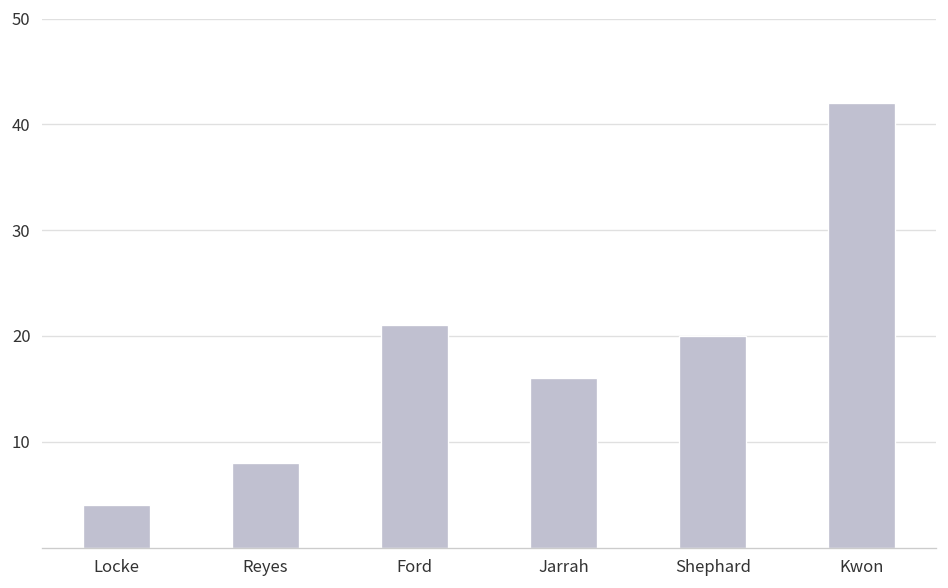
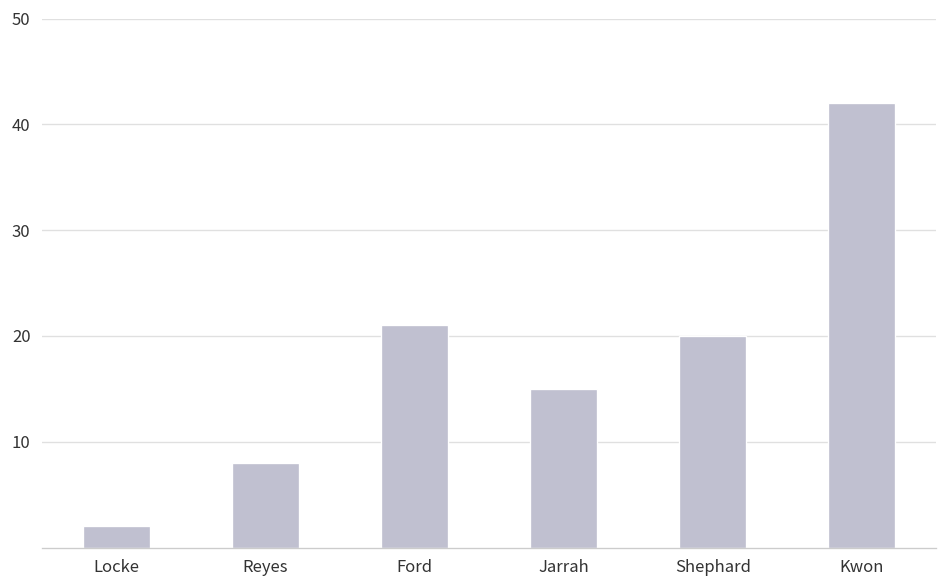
Locke: 4 -> 2
Jarrah: 16 -> 15
